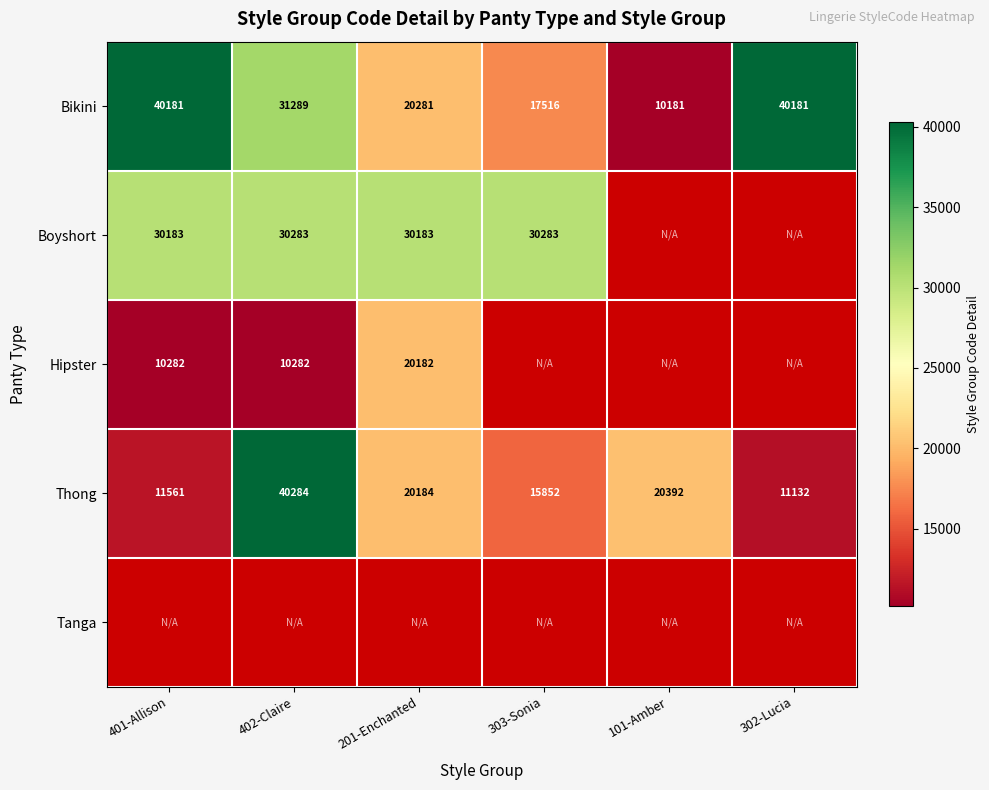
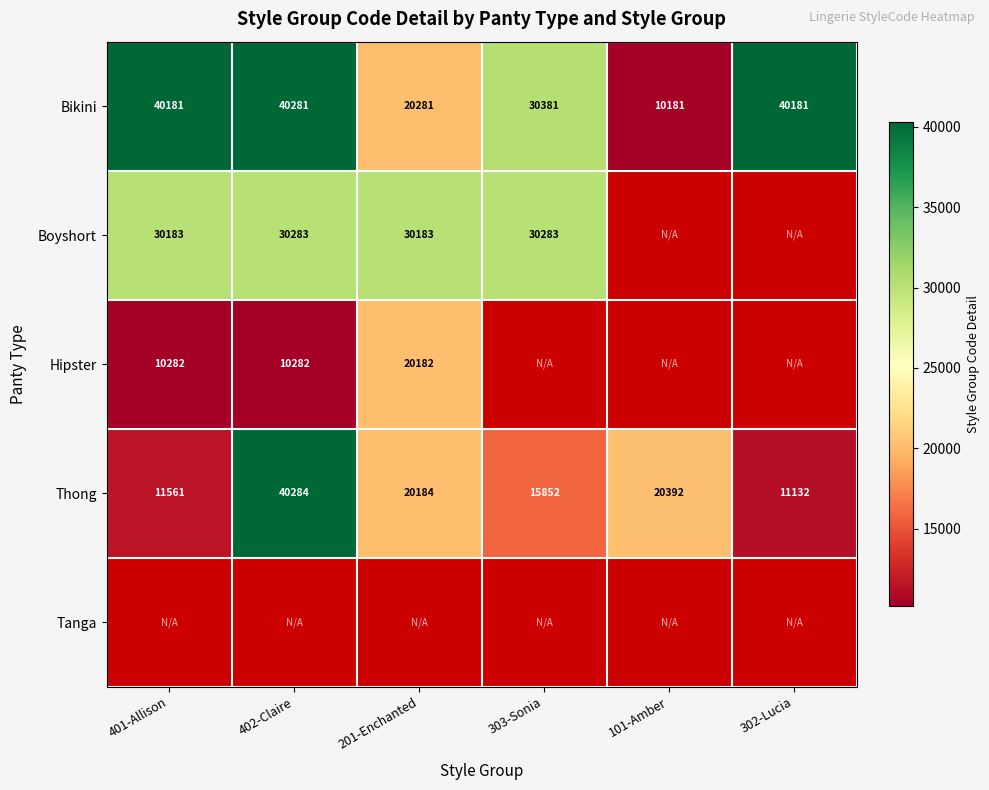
Bikini, 402-Claire: 31289 -> 40281
Bikini, 303-Sonia: 17516 -> 30381
